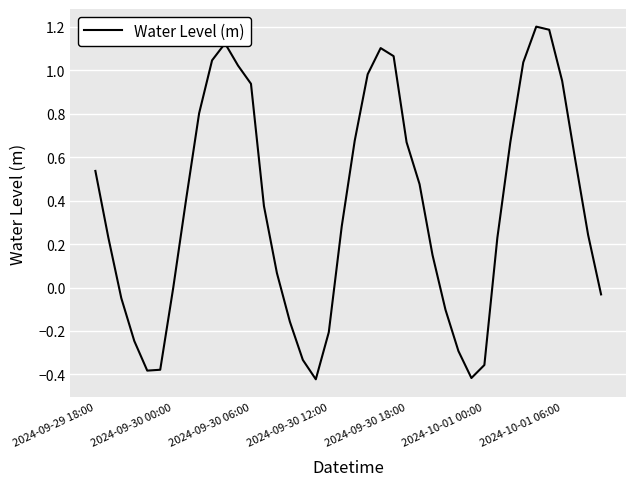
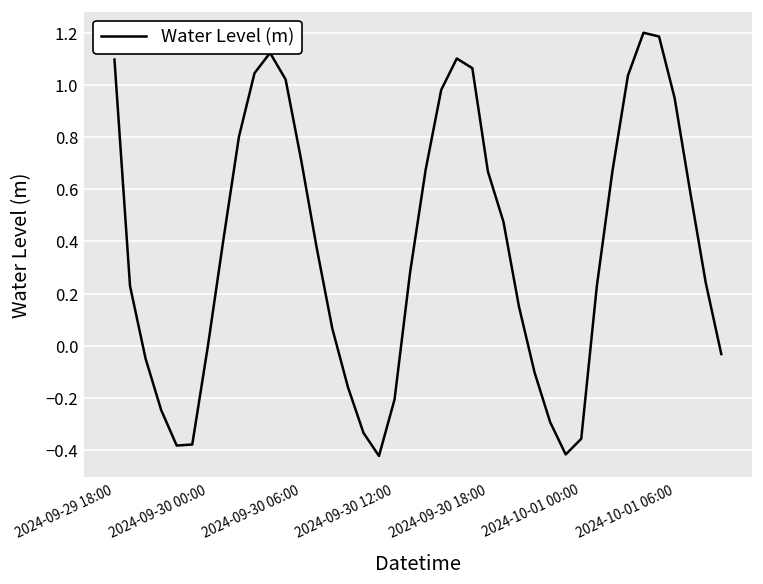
2024-09-29 18:00: 0.54 -> 1.10
2024-09-30 06:00: 0.94 -> 0.71
